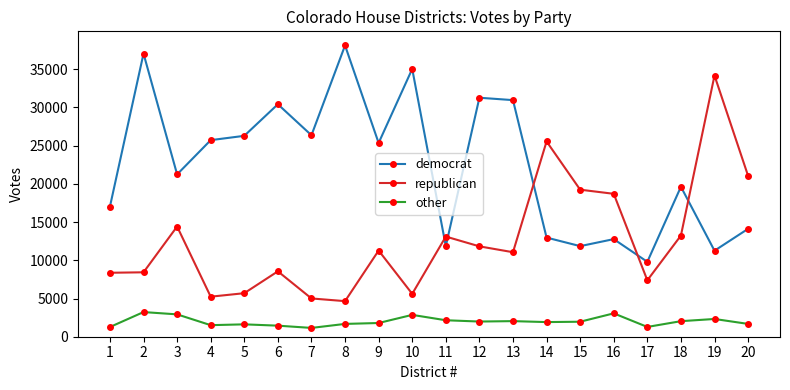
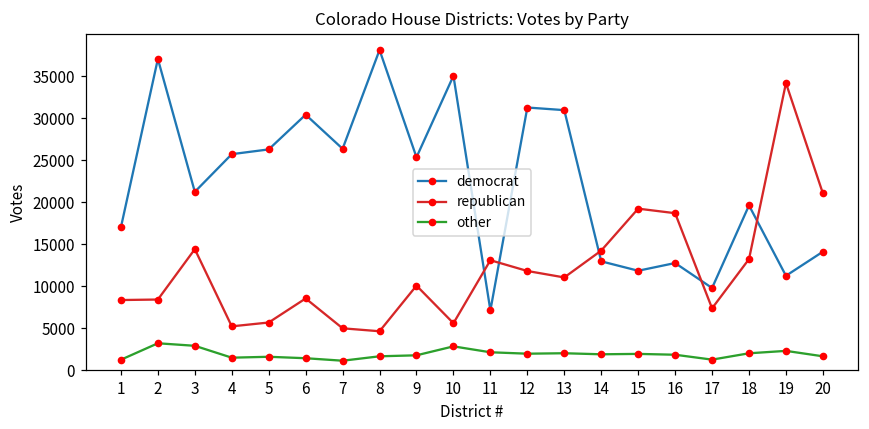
republican, 9: 11000 -> 10000
democrat, 11: 12000 -> 7000
republican, 14: 26000 -> 14000
other, 16: 3000 -> 2000
